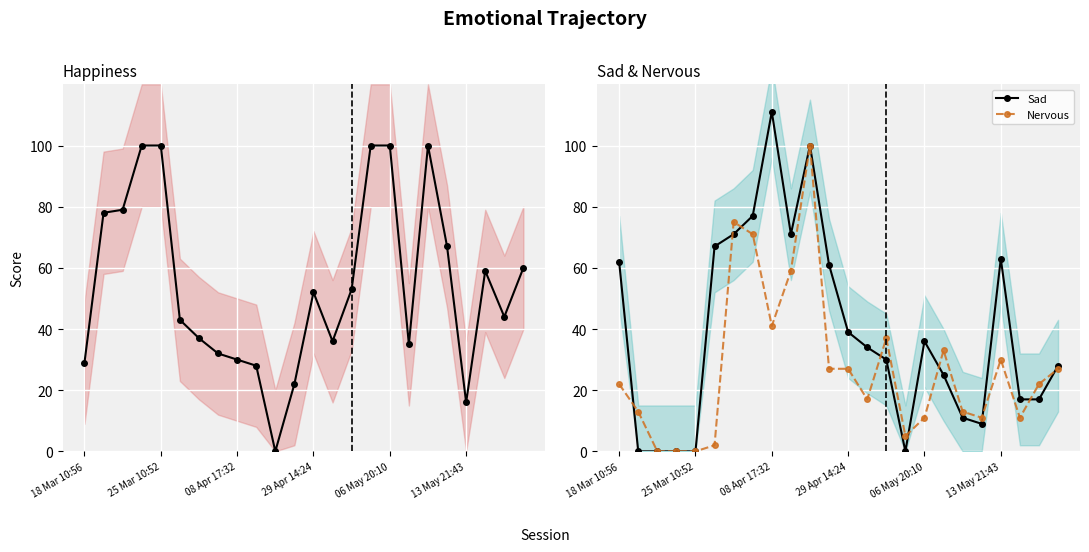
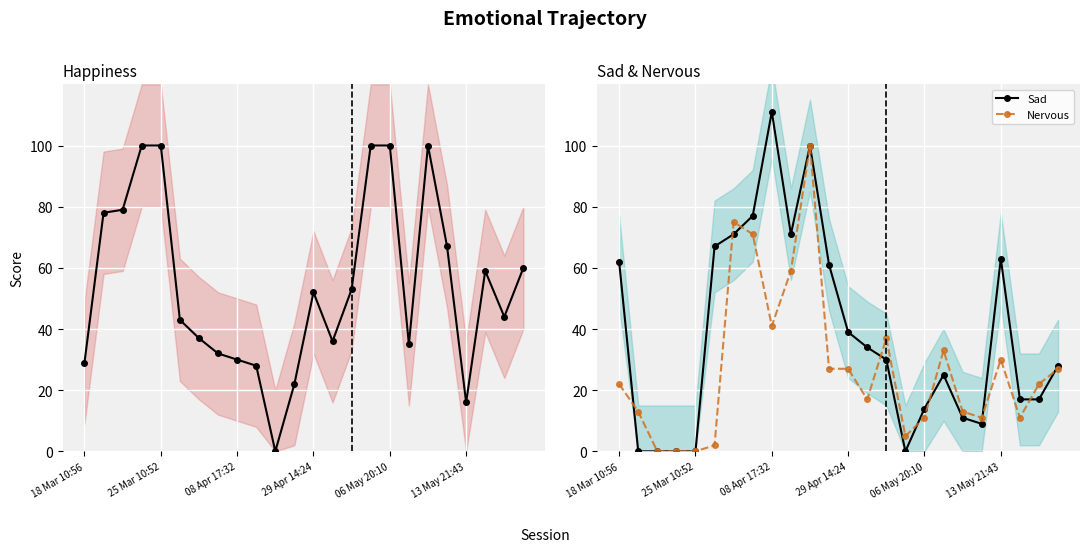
Sad & Nervous, Sad, 06 May 20:10: 36 -> 14
